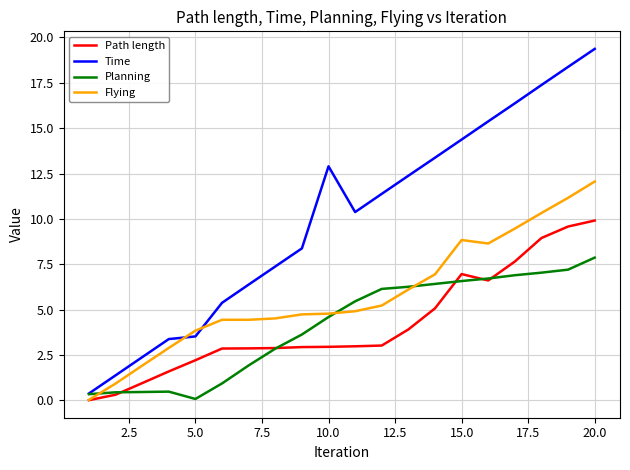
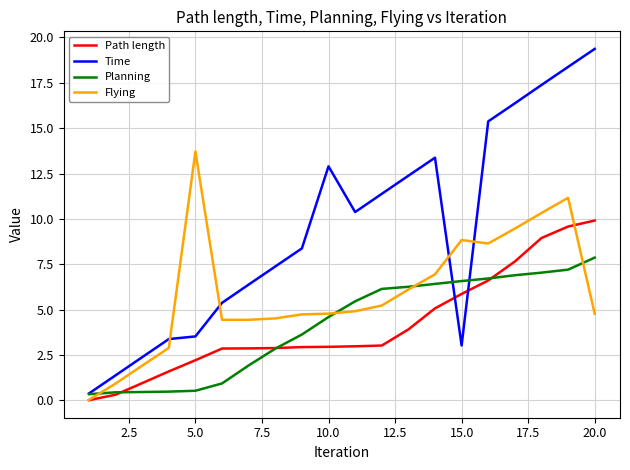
Planning, 5.0: 0.1 -> 0.5
Flying, 5.0: 3.8 -> 13.7
Path length, 15.0: 7.0 -> 5.9
Time, 15.0: 14.4 -> 3.0
Flying, 20.0: 12.1 -> 4.8
